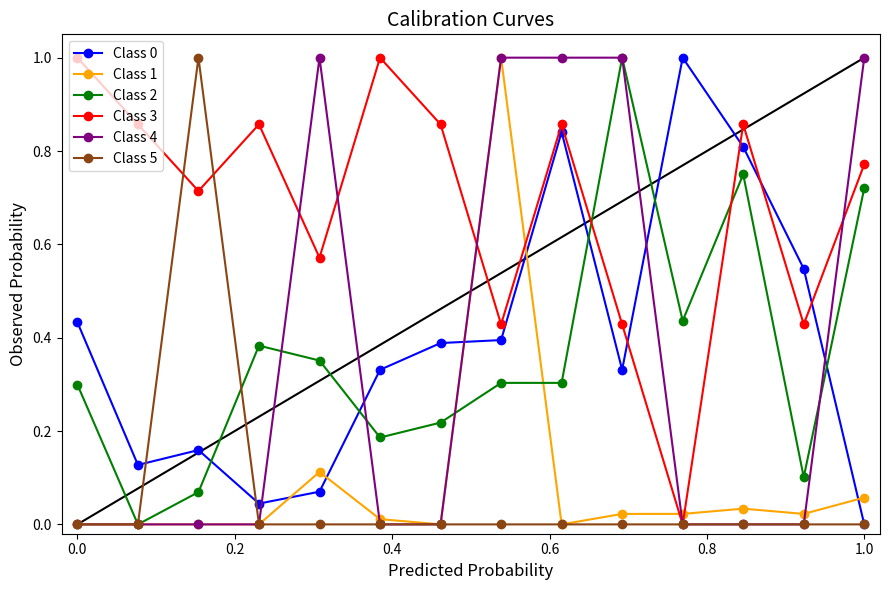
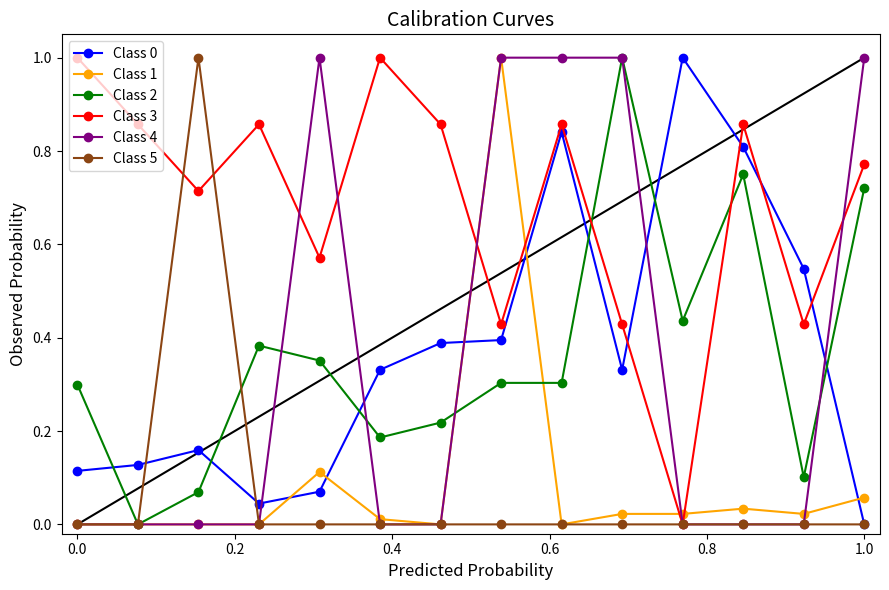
Class 0, 0.0: 0.43 -> 0.11
